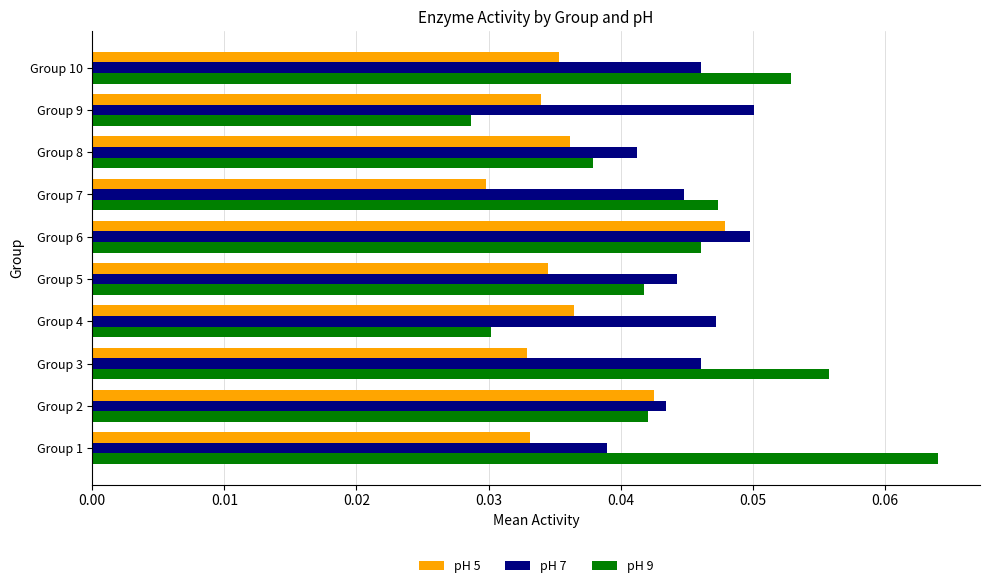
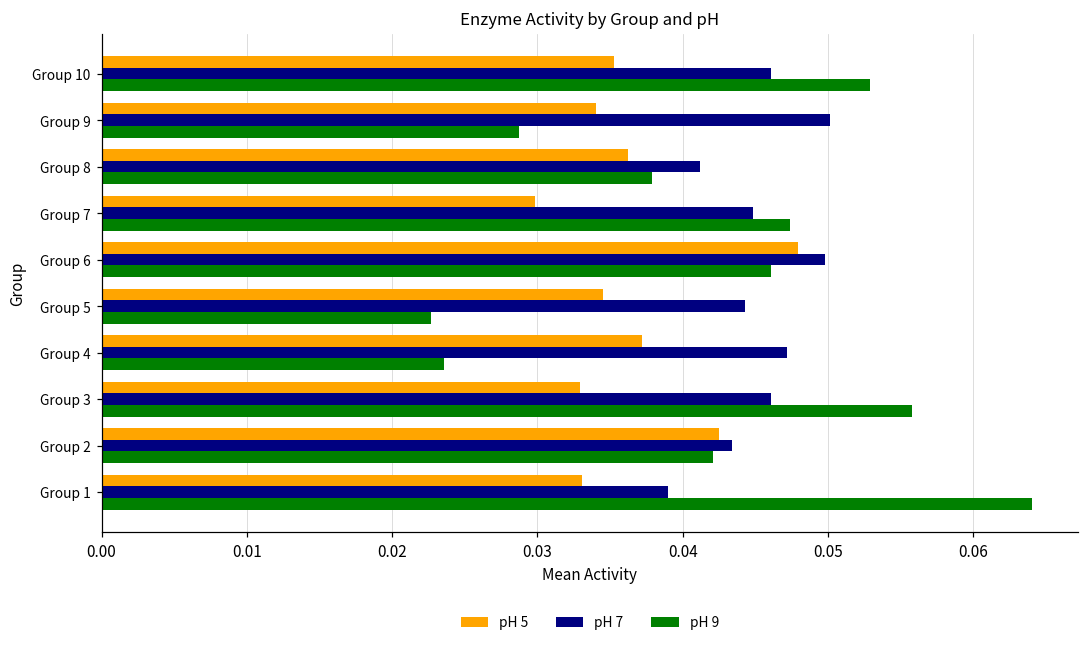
pH 9, Group 5: 0.0418 -> 0.0227
pH 5, Group 4: 0.0365 -> 0.0372
pH 9, Group 4: 0.0302 -> 0.0236
